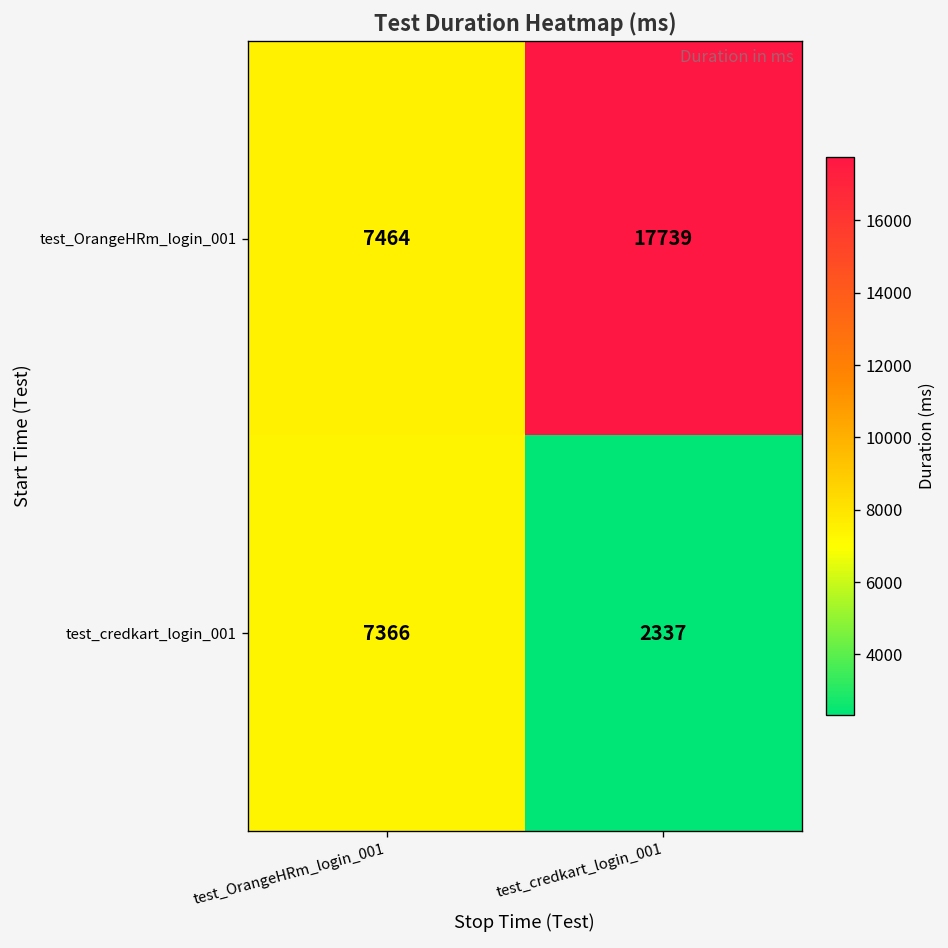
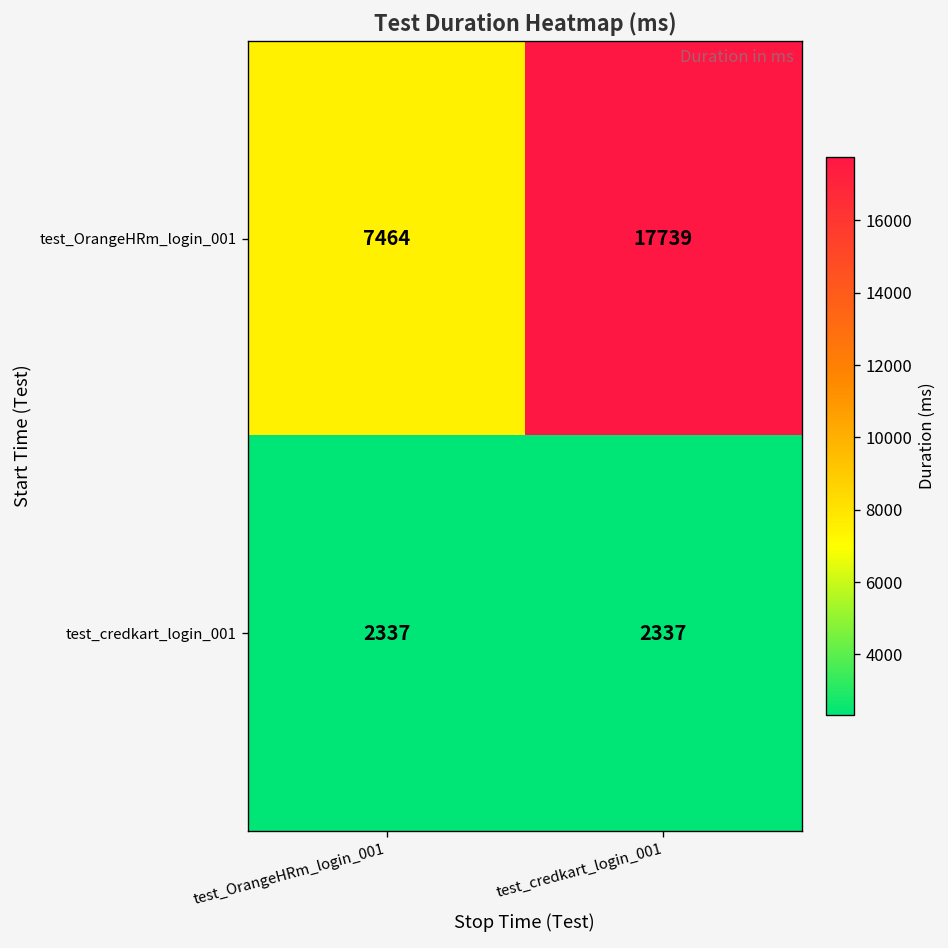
test_credkart_login_001, test_OrangeHRm_login_001: 7366 -> 2337
